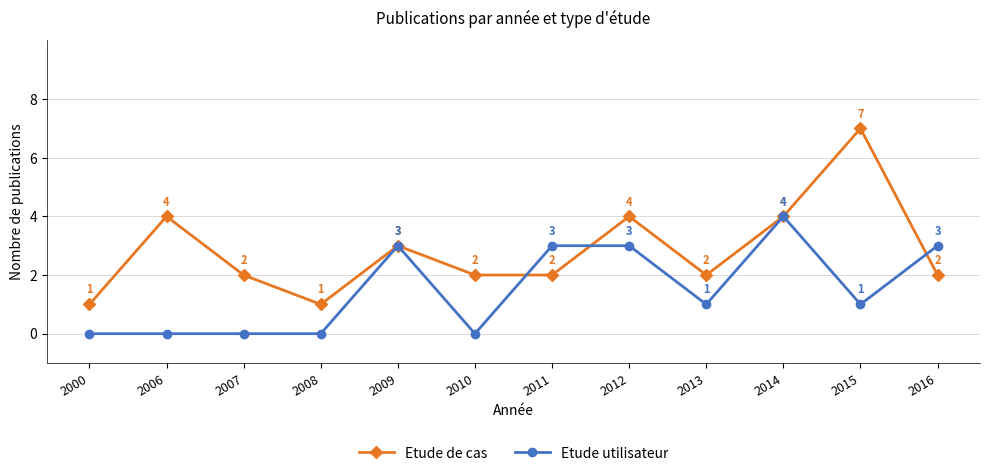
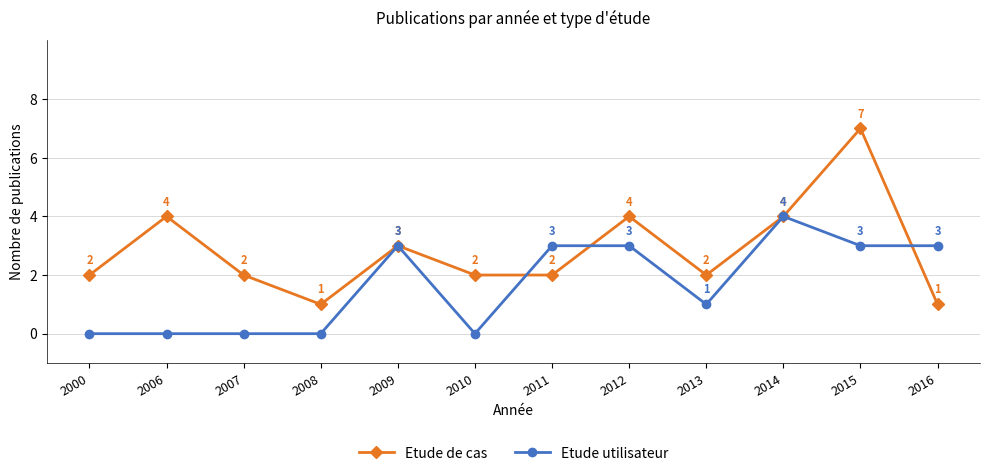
Etude de cas, 2000: 1 -> 2
Etude utilisateur, 2015: 1 -> 3
Etude de cas, 2016: 2 -> 1
